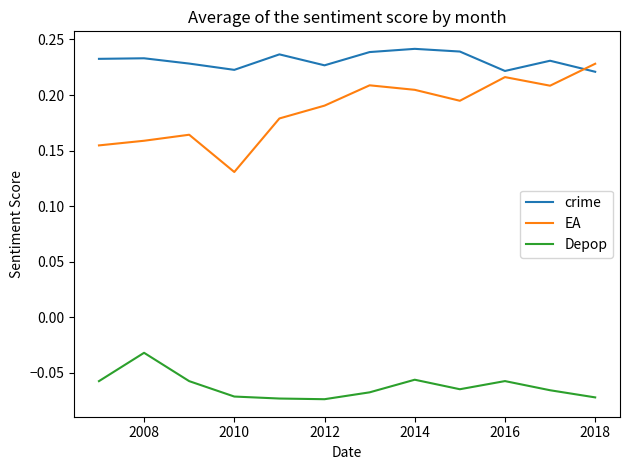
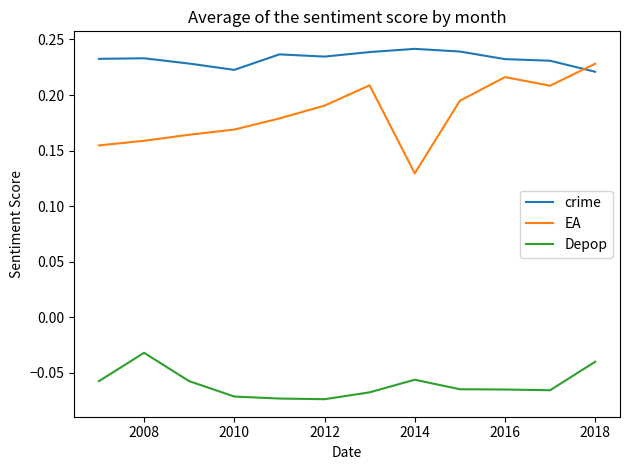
EA, 2010: 0.131 -> 0.169
crime, 2012: 0.227 -> 0.235
EA, 2014: 0.205 -> 0.129
crime, 2016: 0.222 -> 0.232
Depop, 2016: -0.058 -> -0.065
Depop, 2018: -0.072 -> -0.040
